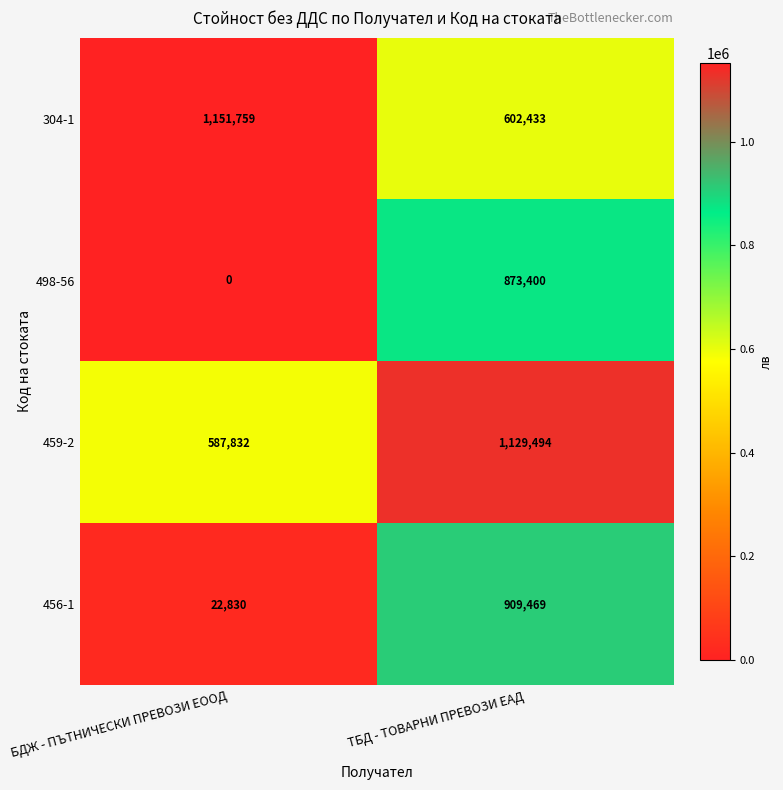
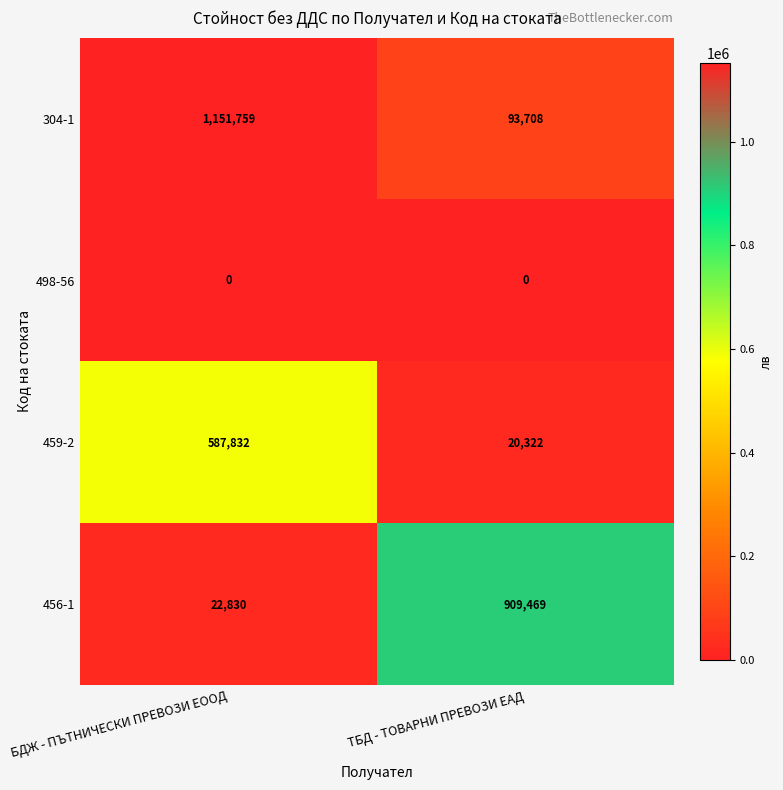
304-1, ТБД - ТОВАРНИ ПРЕВОЗИ ЕАД: 602,433 -> 93,708
498-56, ТБД - ТОВАРНИ ПРЕВОЗИ ЕАД: 873,400 -> 0
459-2, ТБД - ТОВАРНИ ПРЕВОЗИ ЕАД: 1,129,494 -> 20,322
